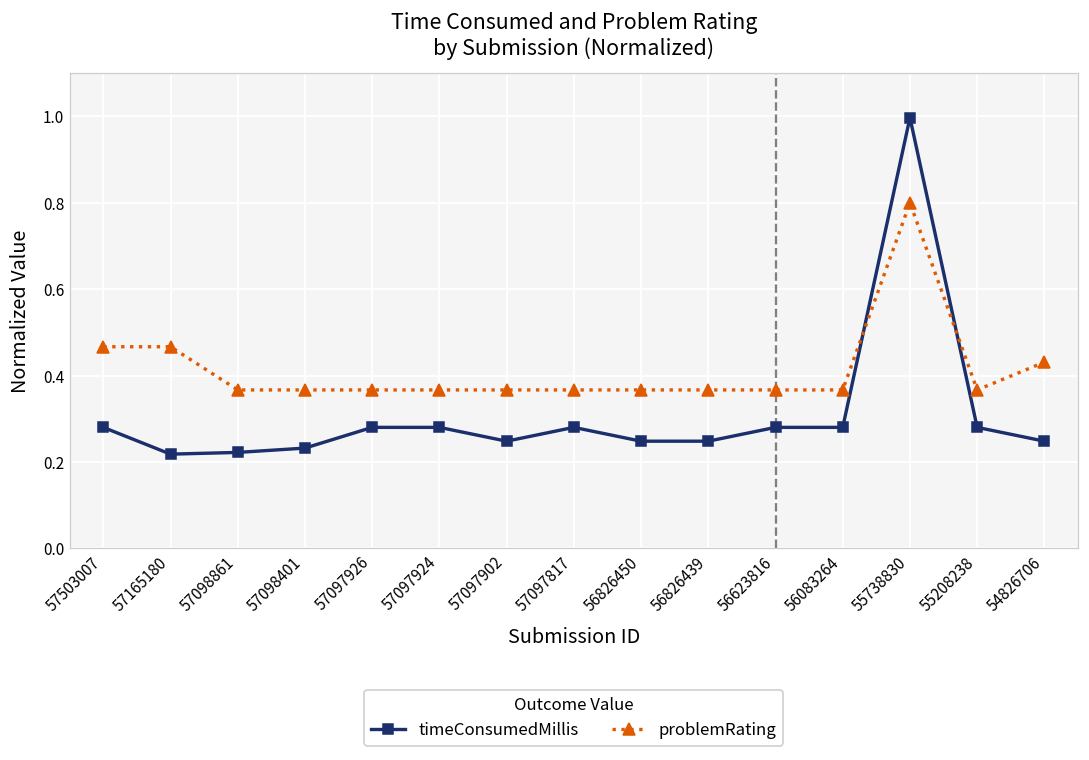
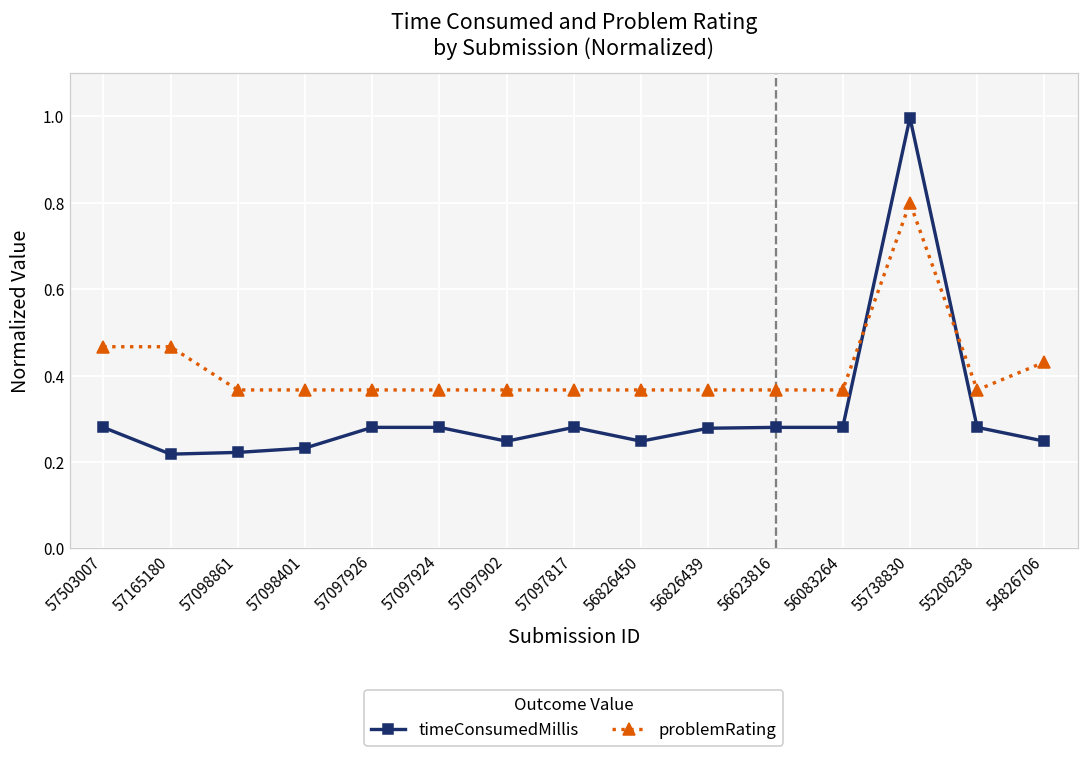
timeConsumedMillis, 56826439: 0.25 -> 0.28
